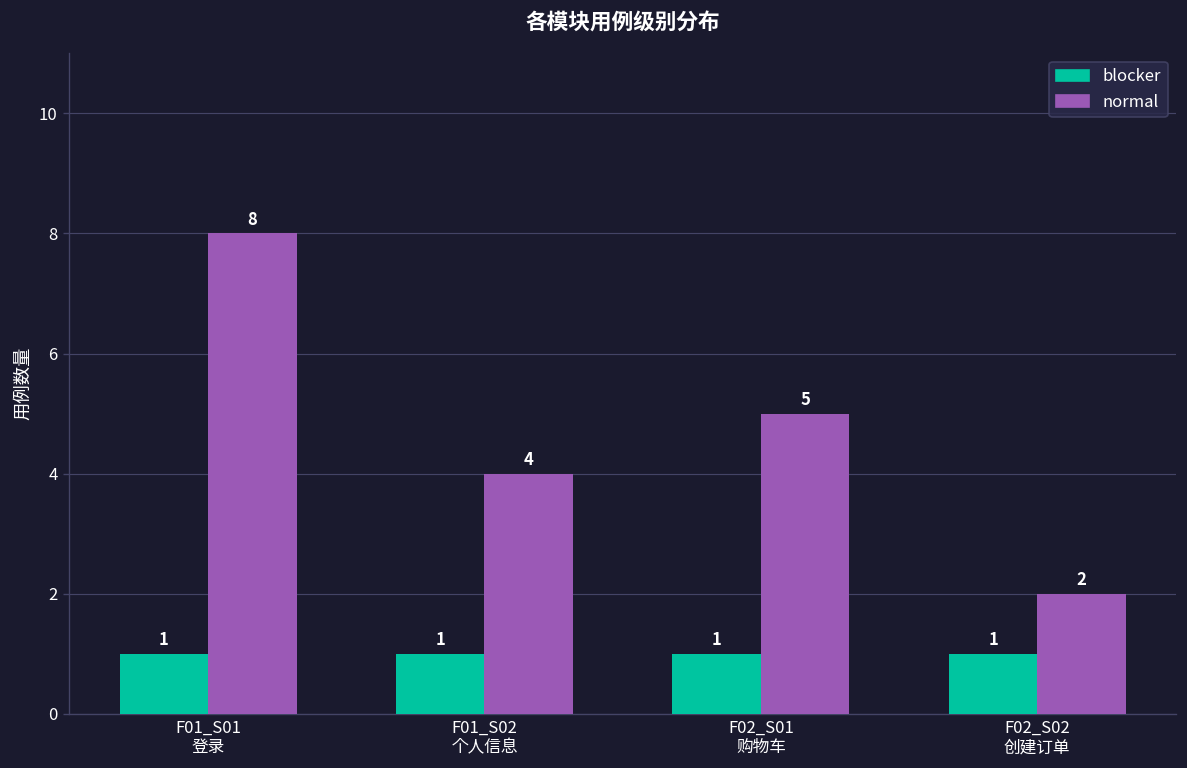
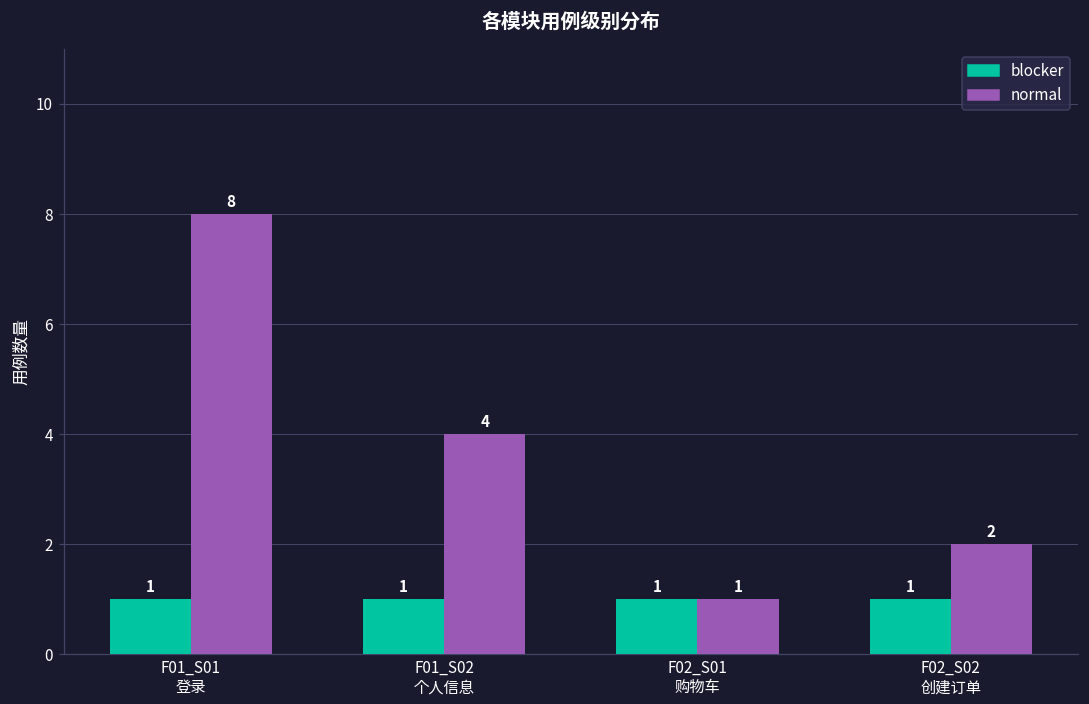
normal, F02_S01 购物车: 5 -> 1
